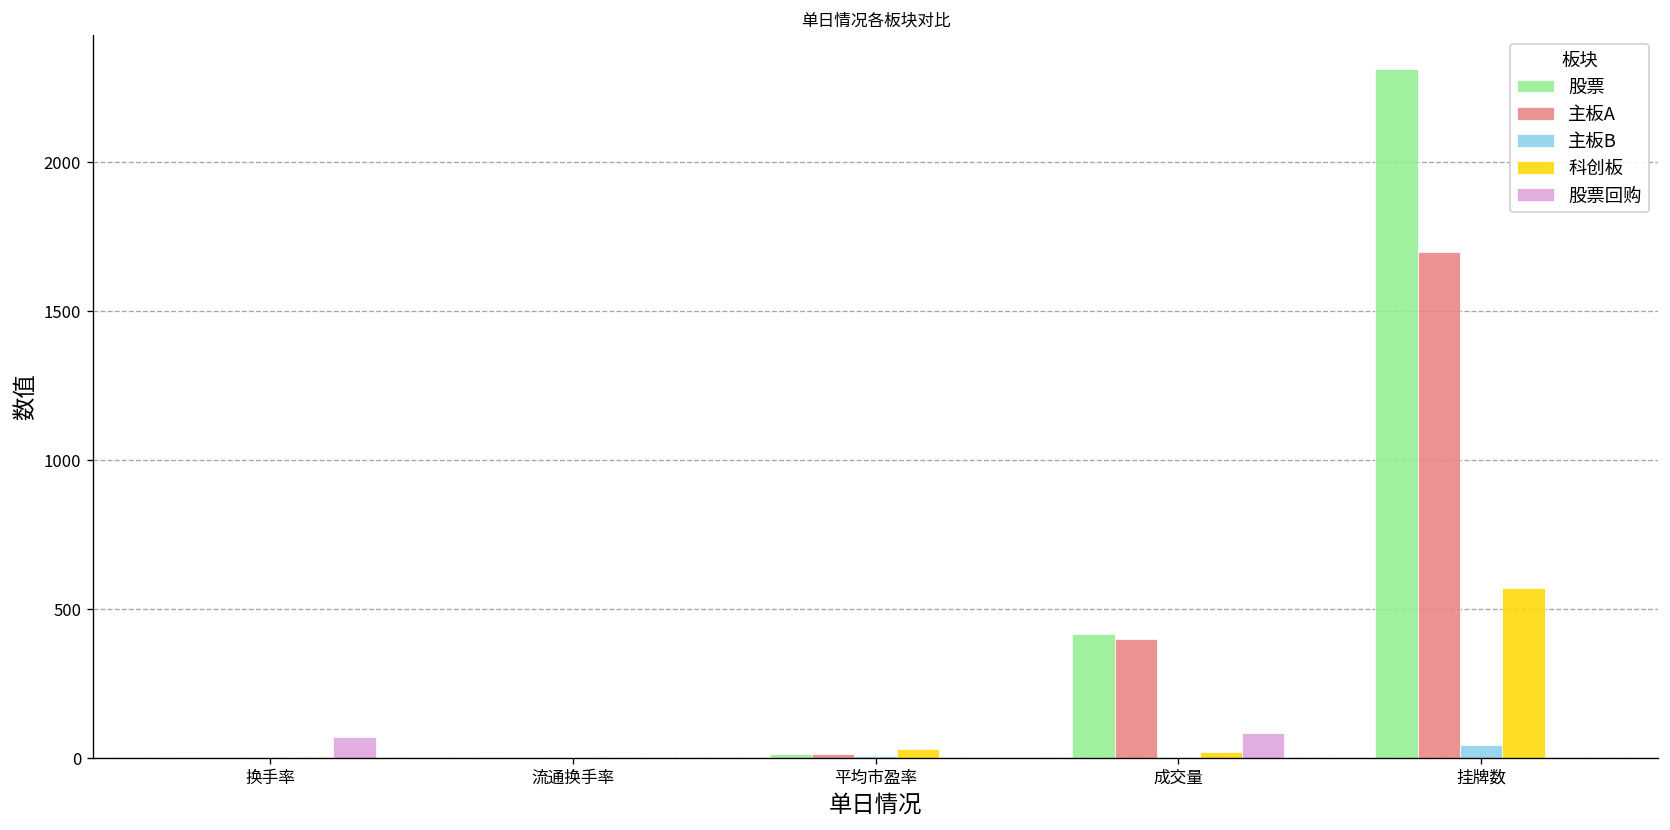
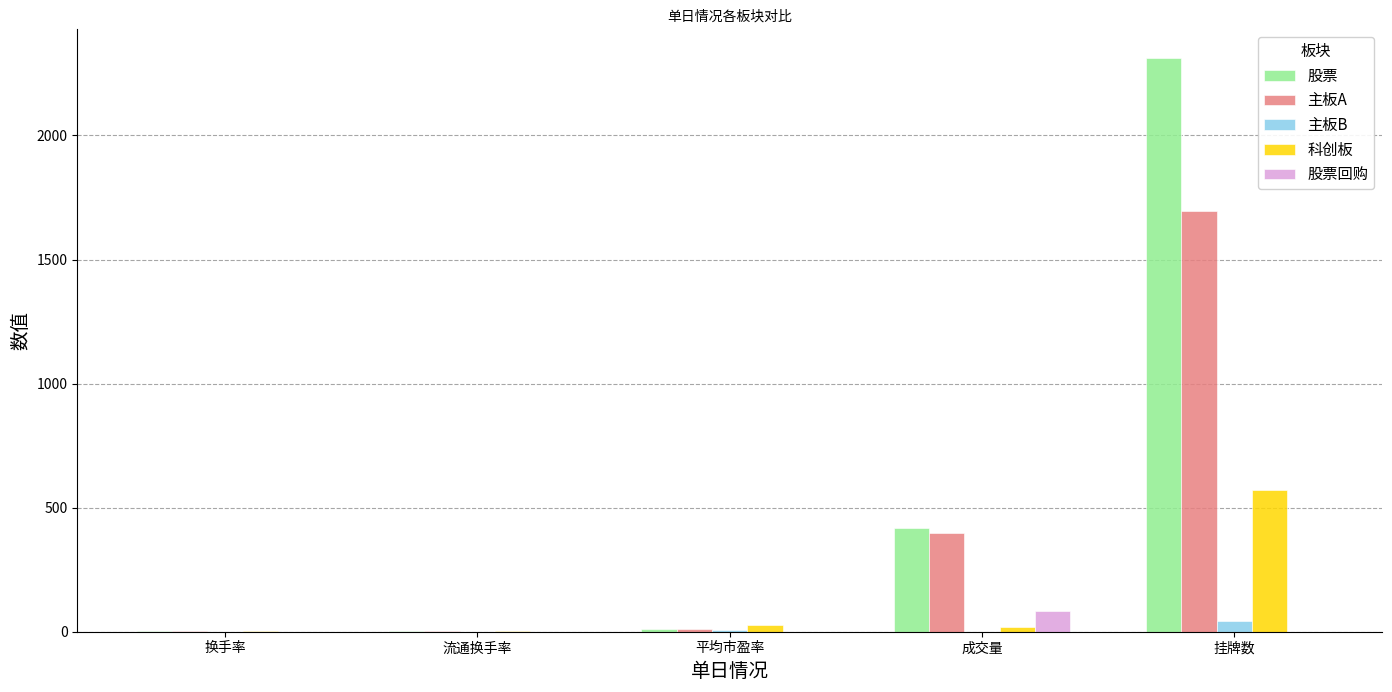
股票回购, 换手率: 70 -> 0
